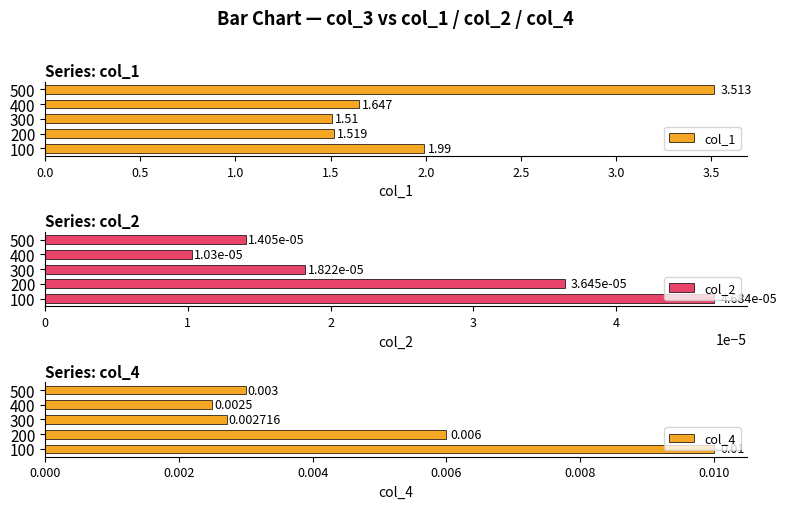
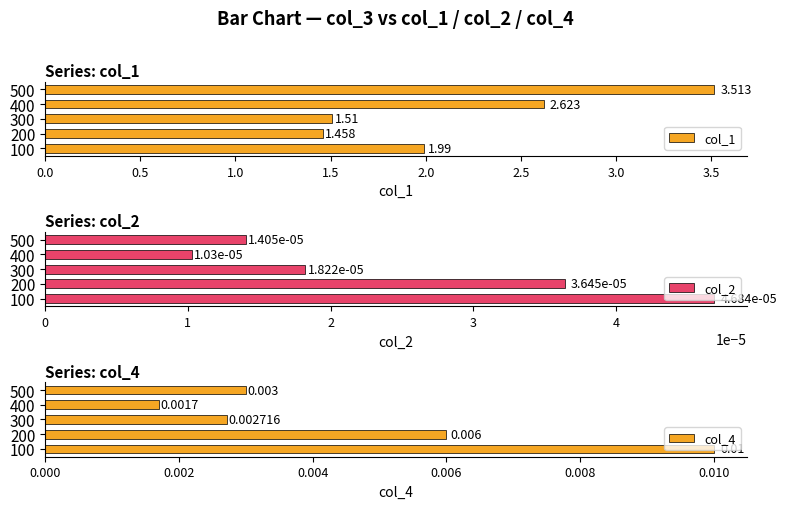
Series: col_1, 400: 1.647 -> 2.623
Series: col_1, 200: 1.519 -> 1.458
Series: col_4, 400: 0.0025 -> 0.0017
